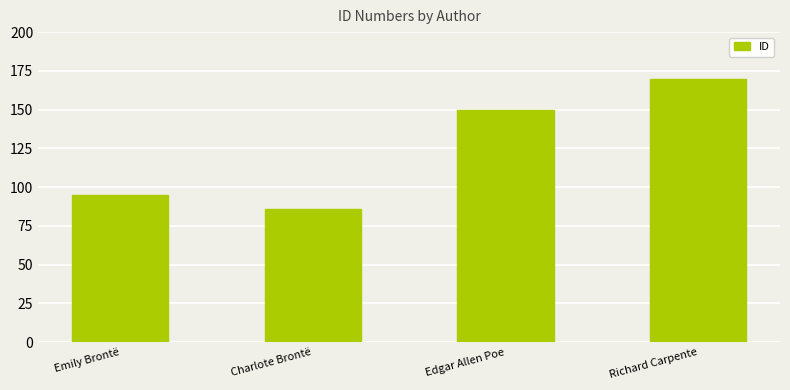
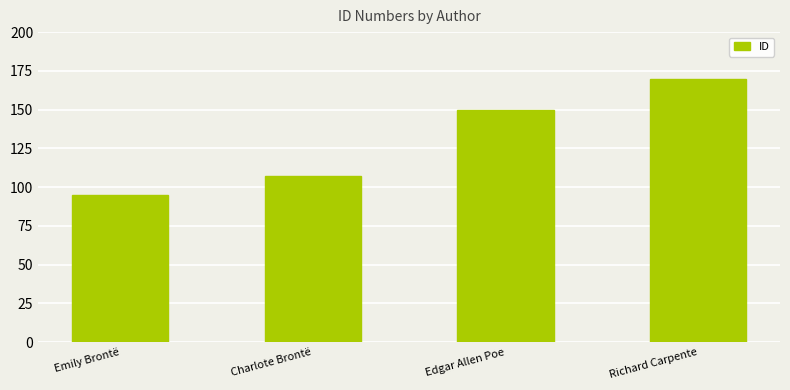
Charlote Brontë: 86 -> 107
